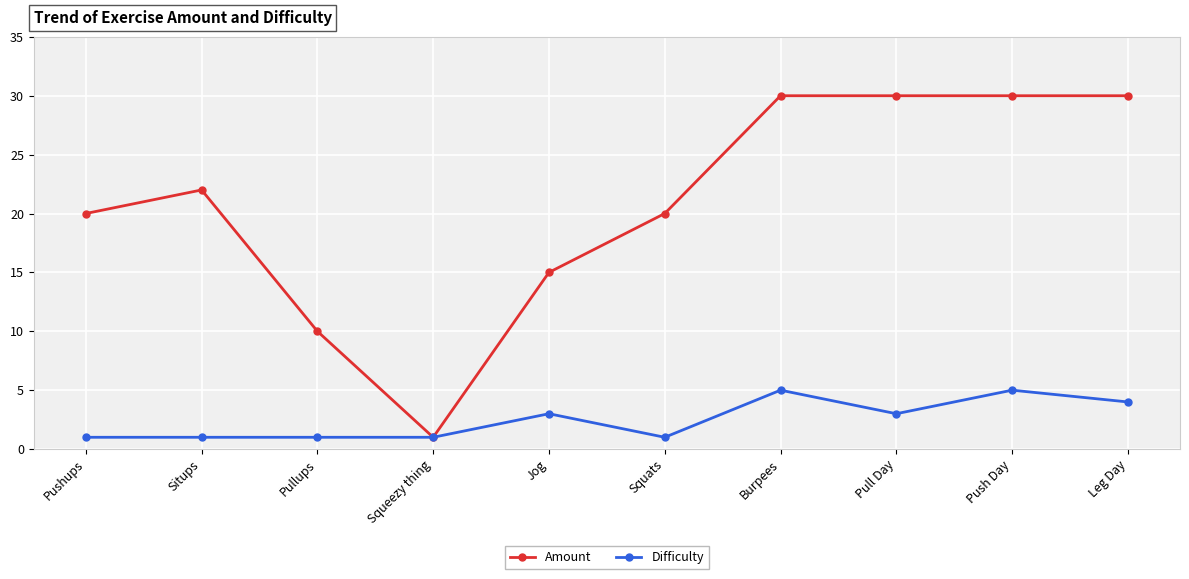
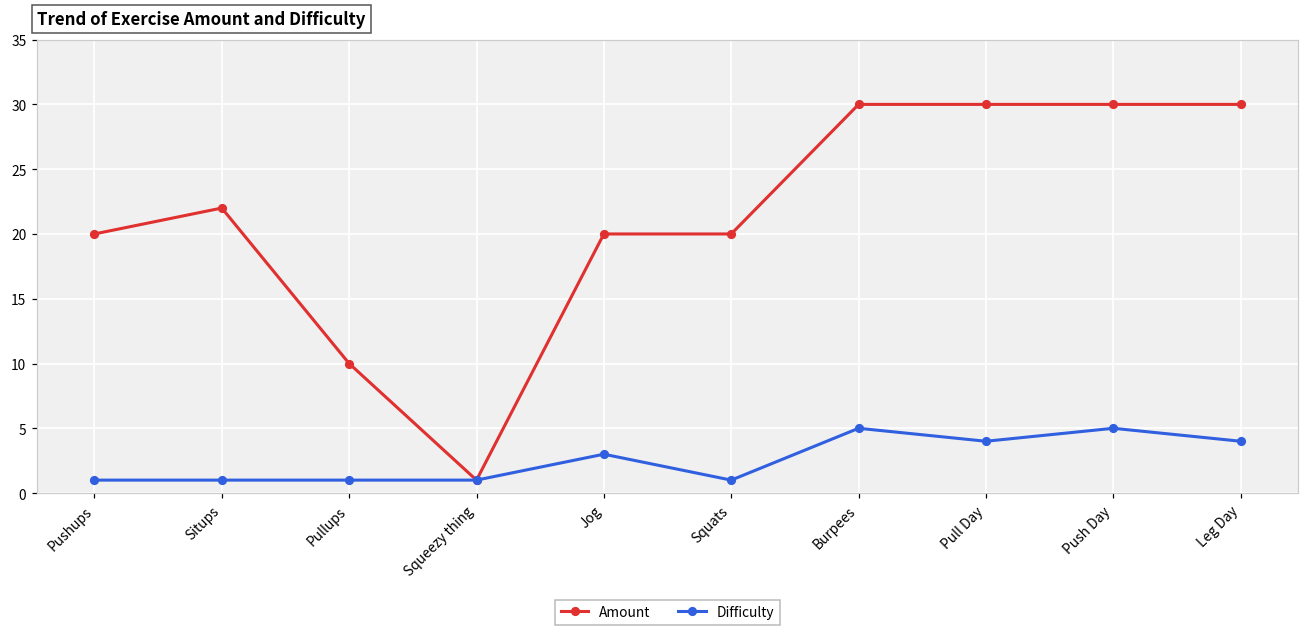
Amount, Jog: 15 -> 20
Difficulty, Pull Day: 3 -> 4
